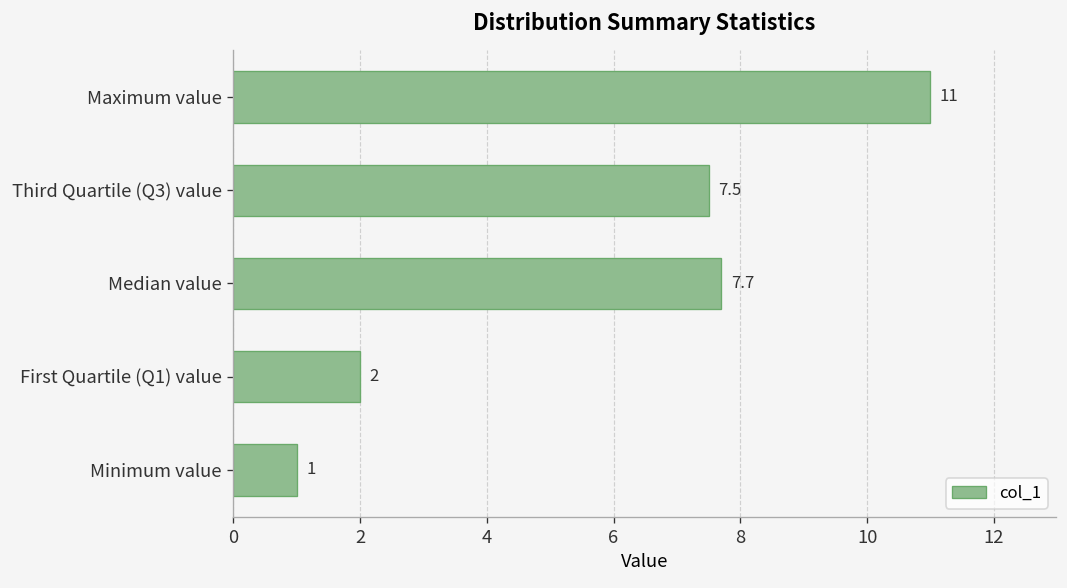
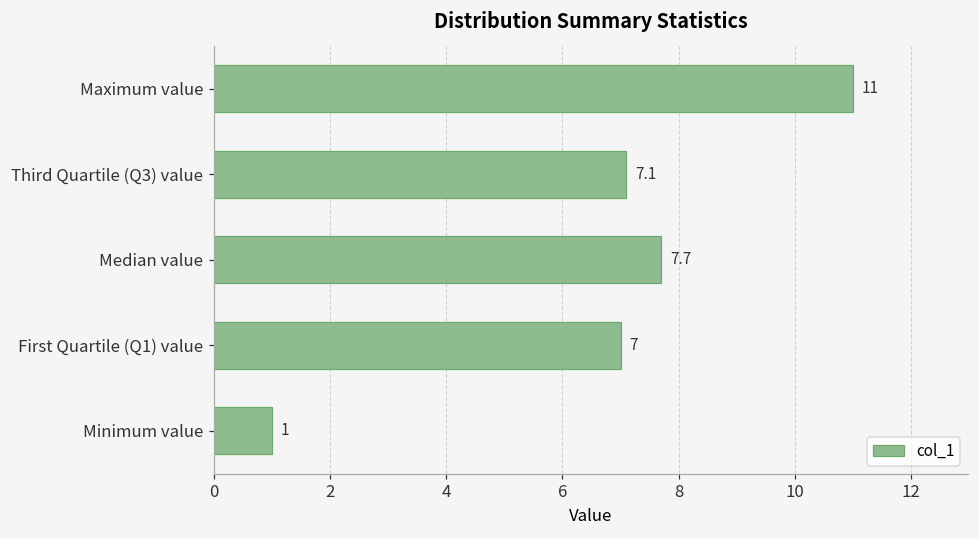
Third Quartile (Q3) value: 7.5 -> 7.1
First Quartile (Q1) value: 2 -> 7
